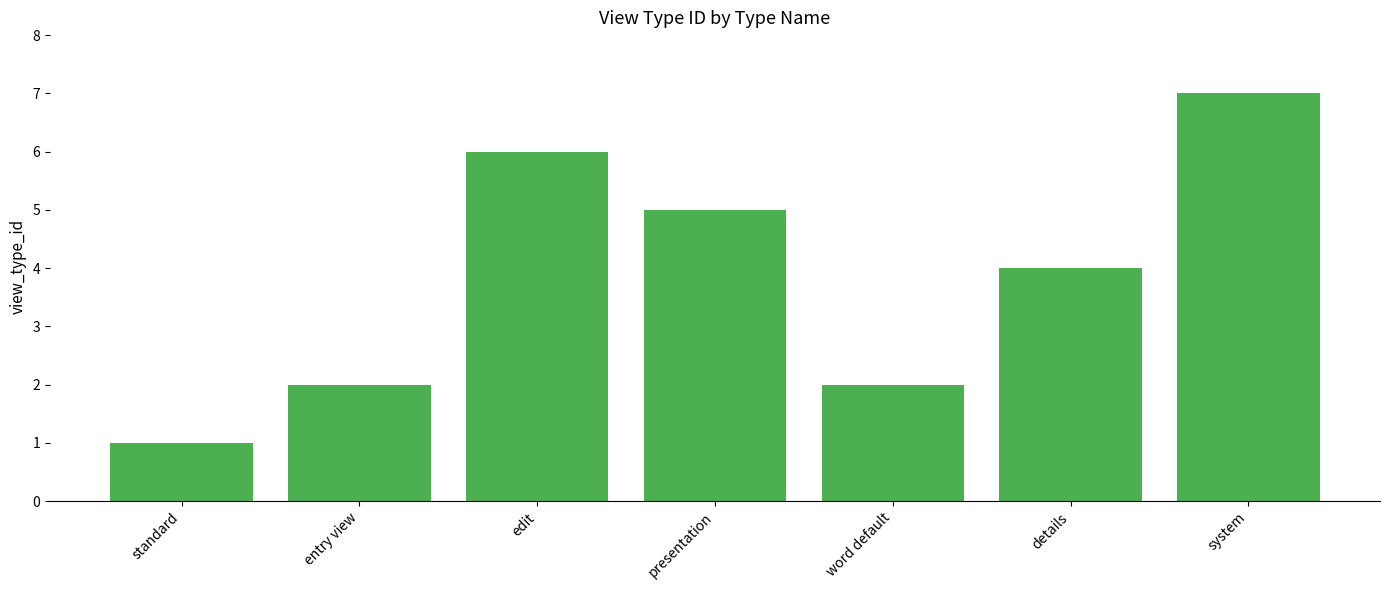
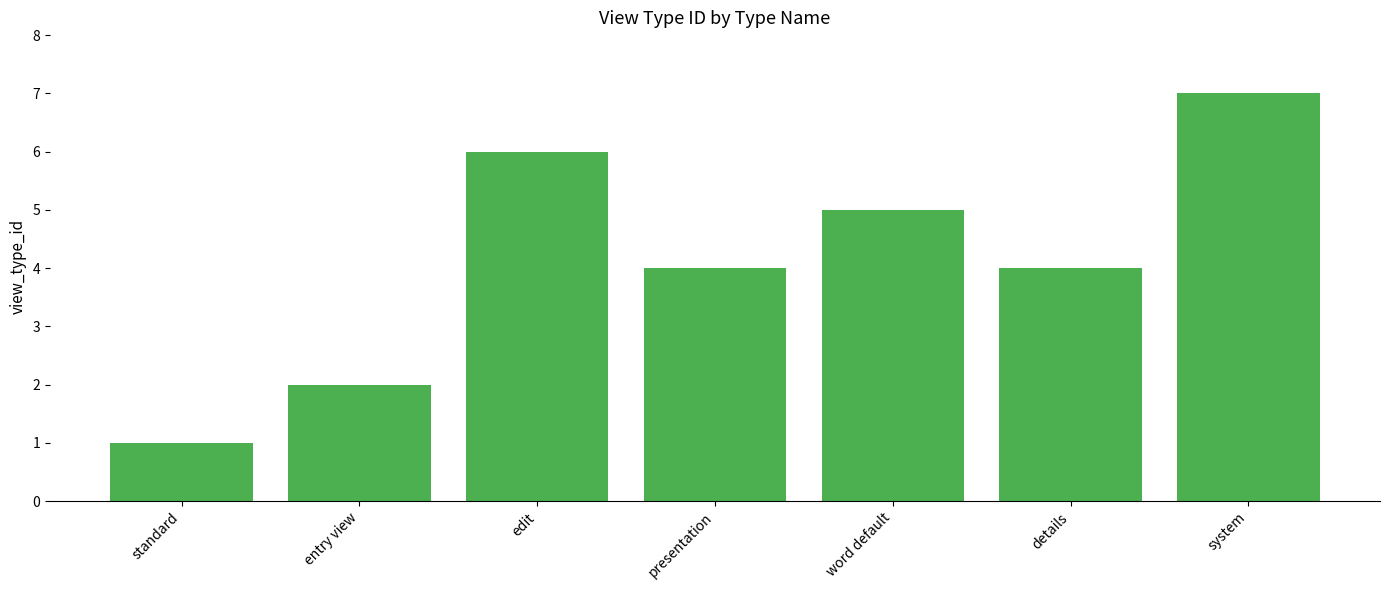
presentation: 5 -> 4
word default: 2 -> 5
